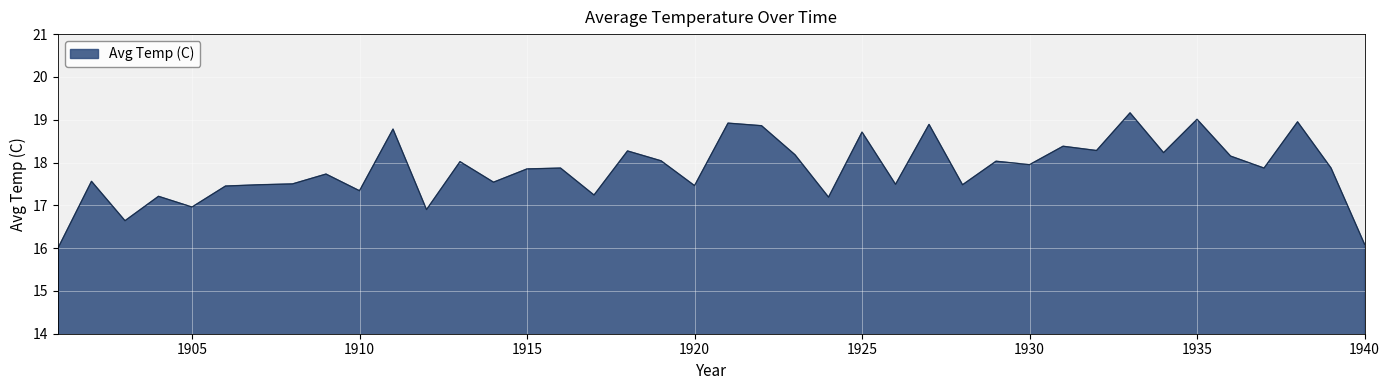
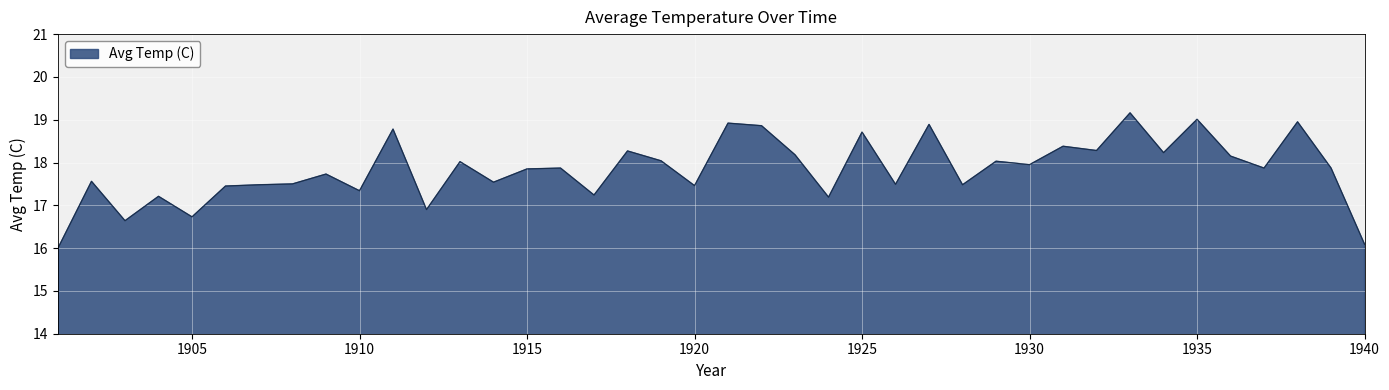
1905: 17.0 -> 16.7
